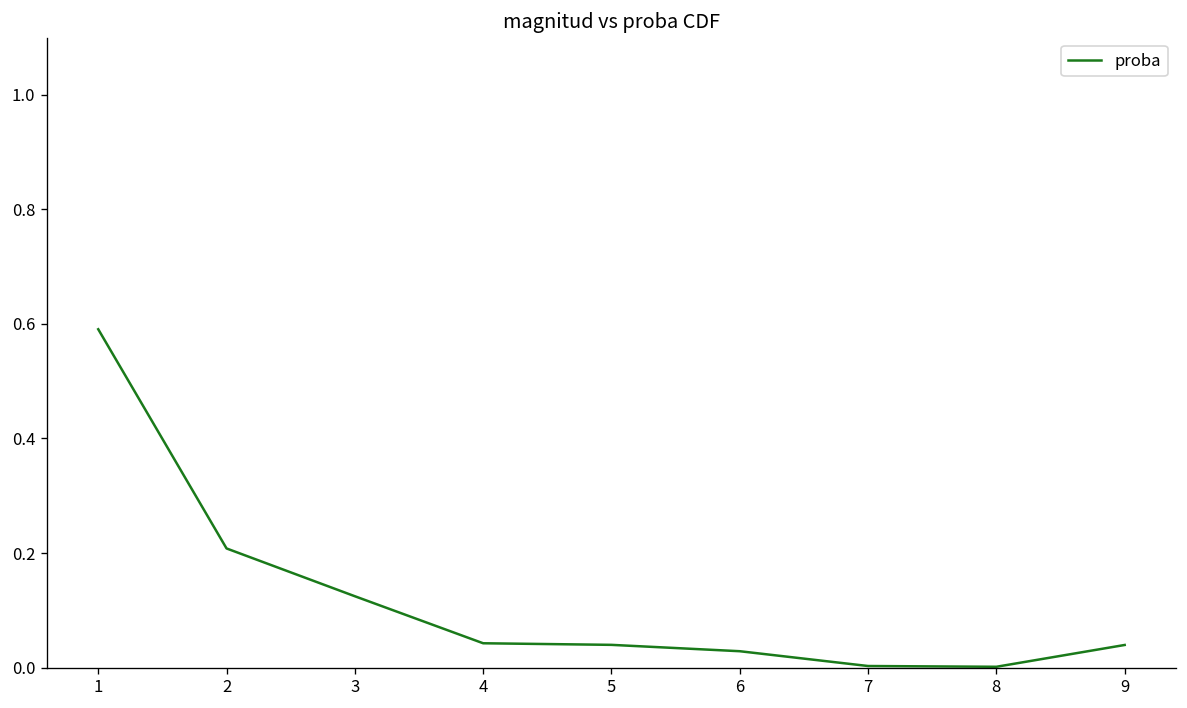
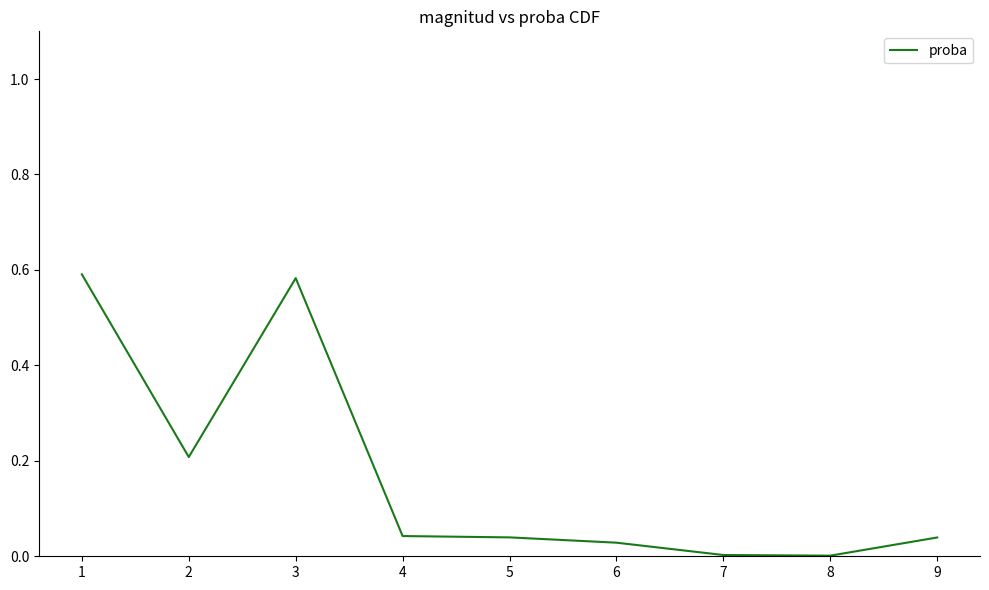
3: 0.12 -> 0.58
